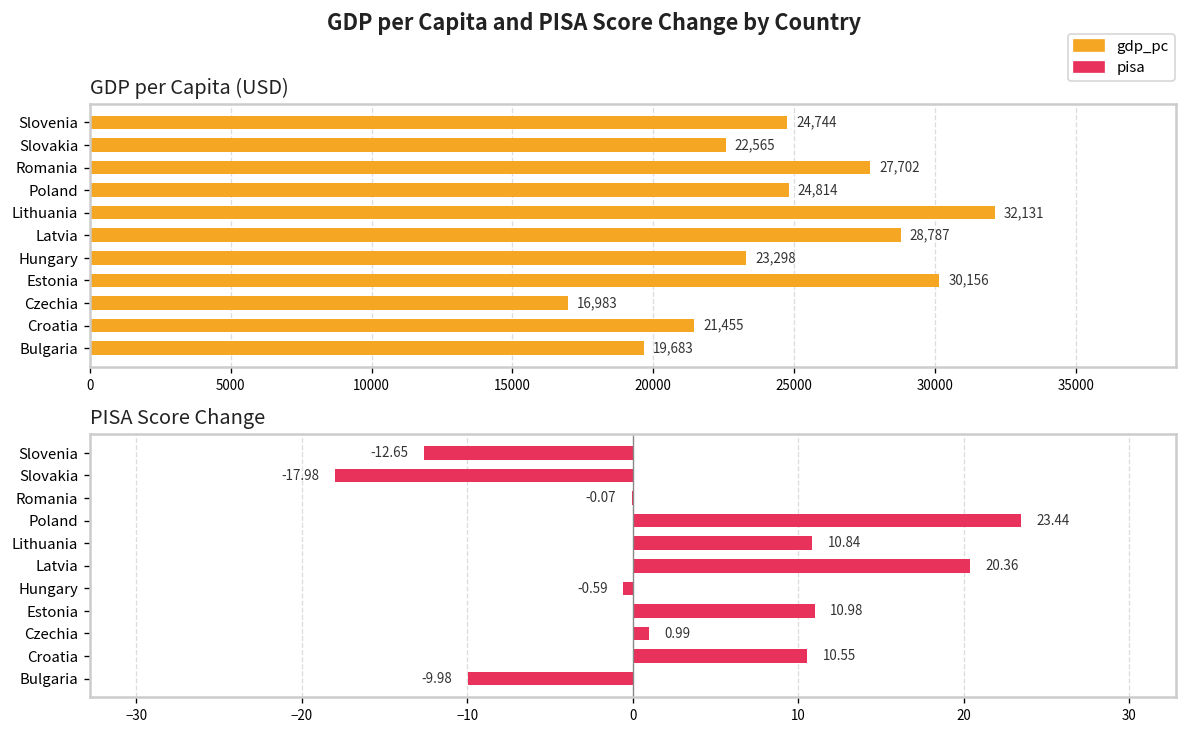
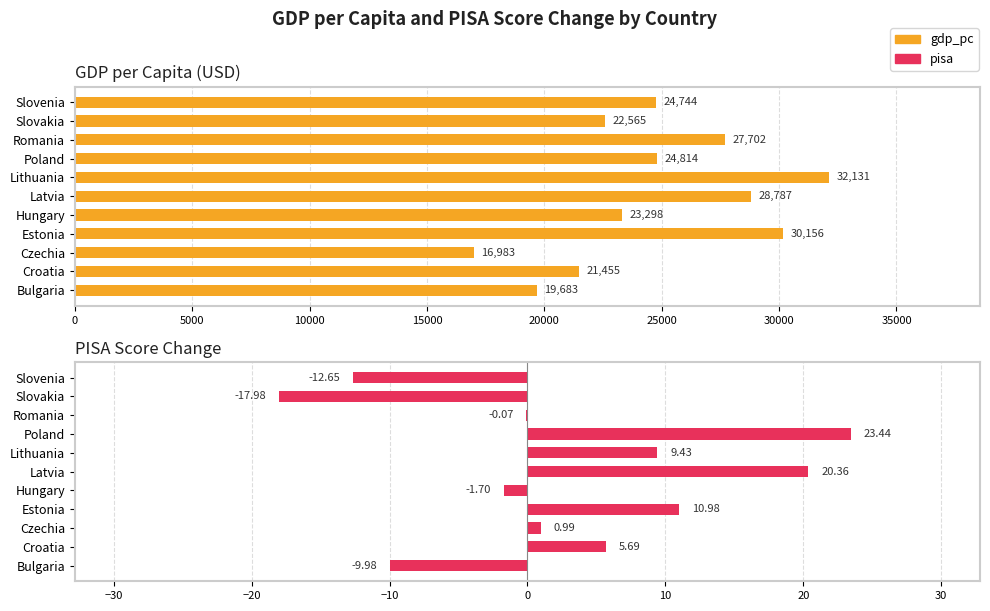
PISA Score Change, Lithuania: 10.84 -> 9.43
PISA Score Change, Hungary: -0.59 -> -1.70
PISA Score Change, Croatia: 10.55 -> 5.69
